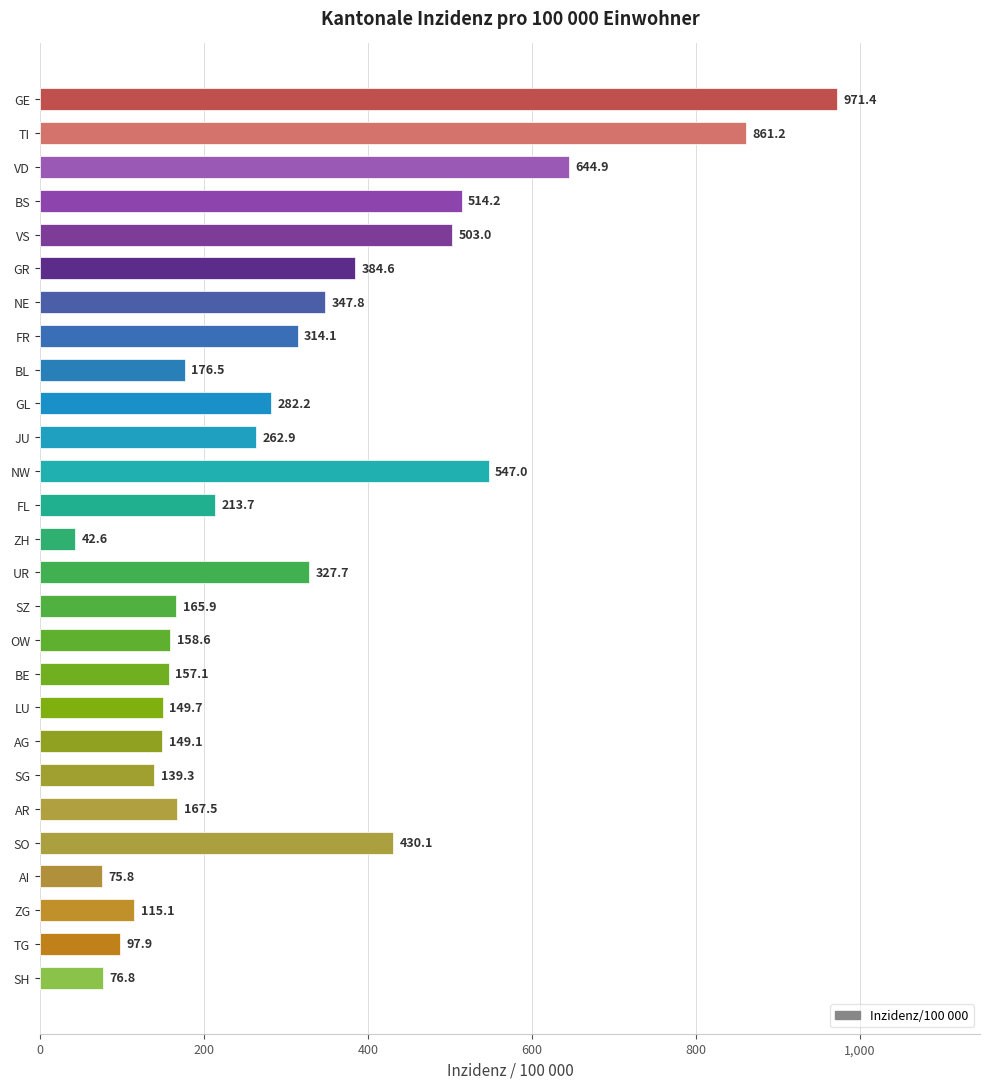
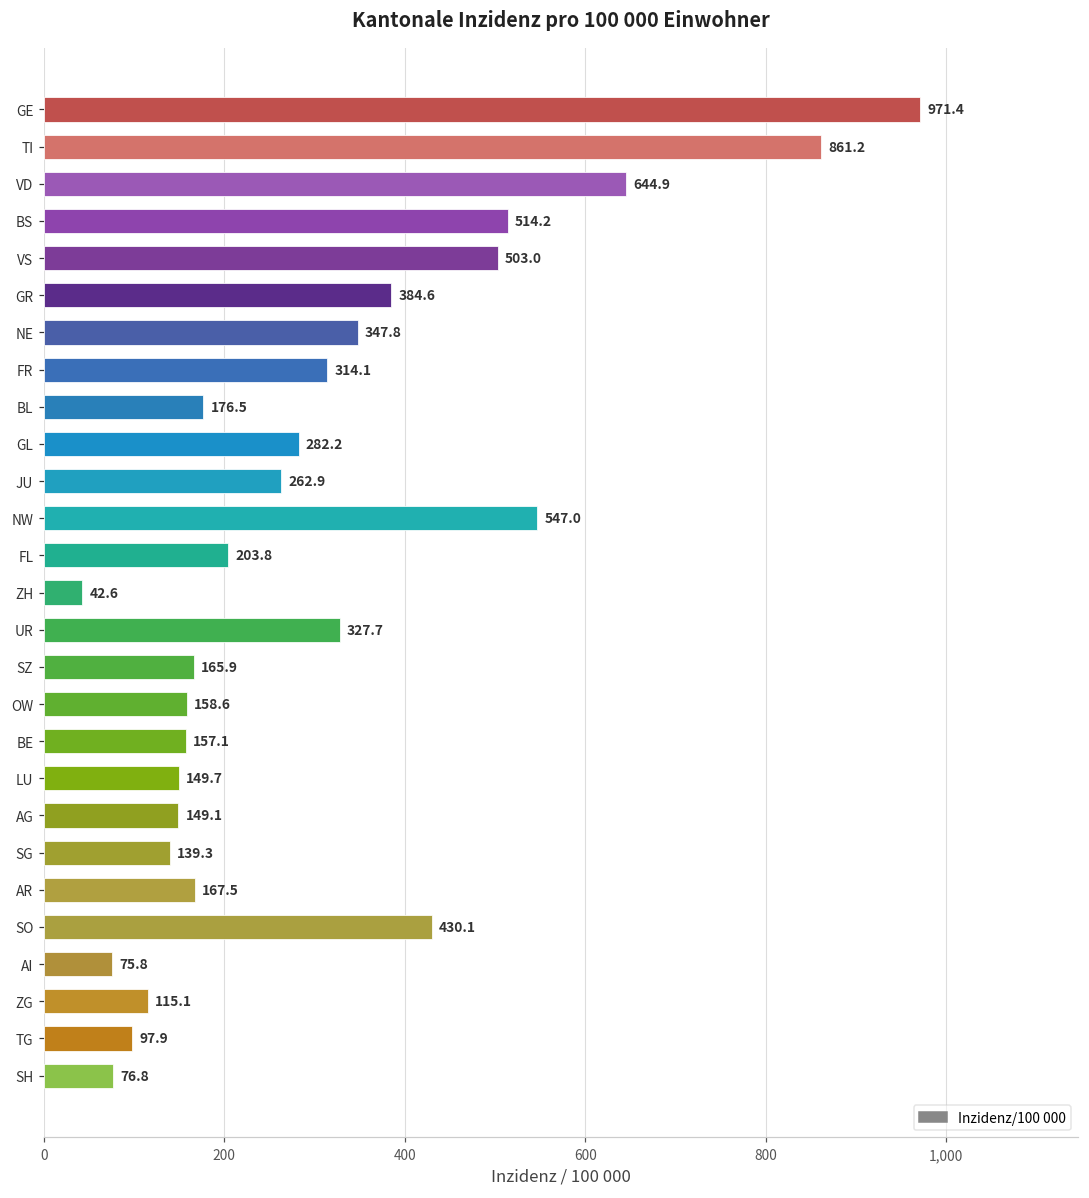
FL: 213.7 -> 203.8
